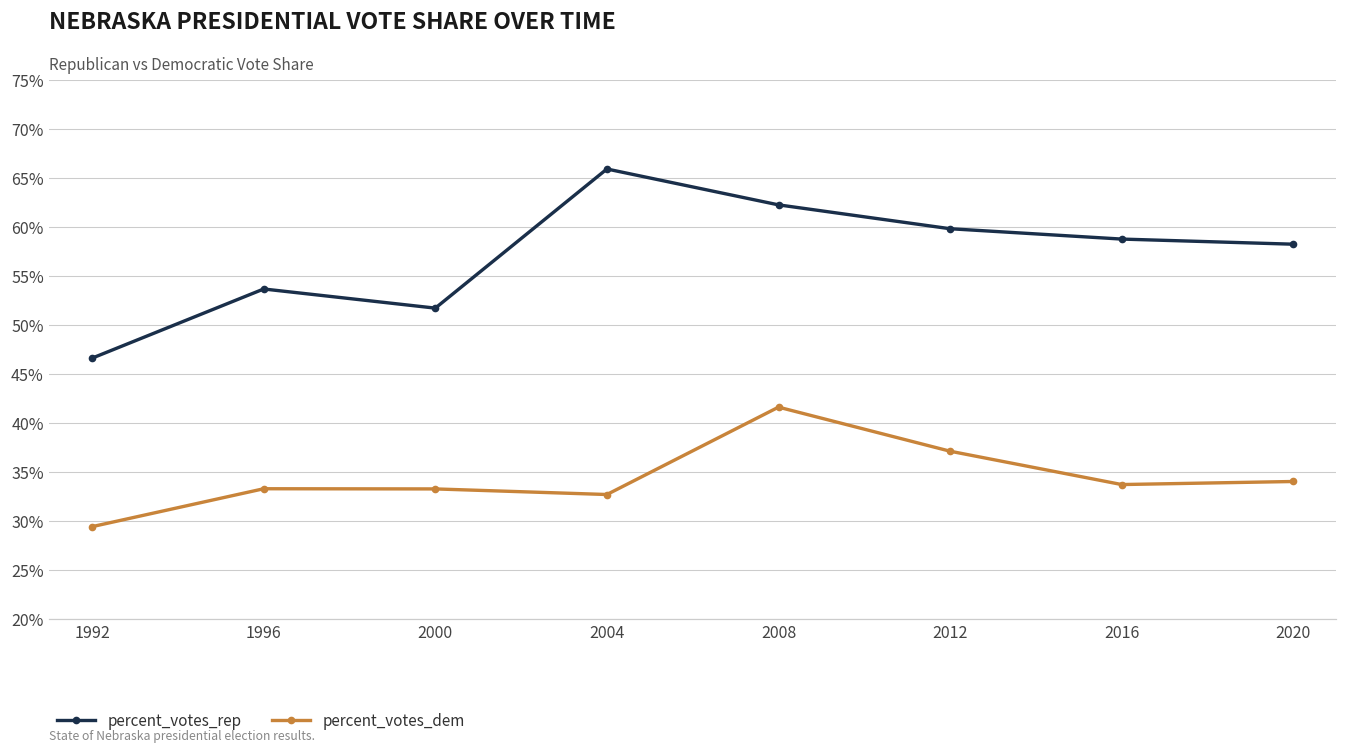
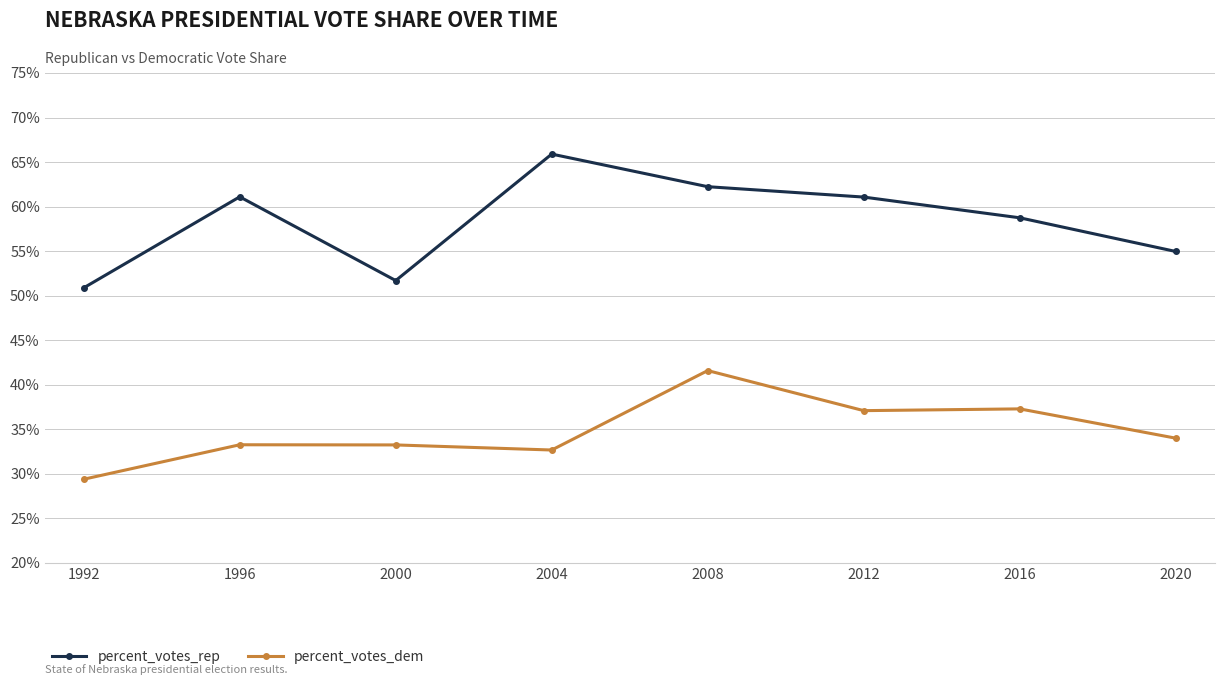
percent_votes_rep, 1992: 47% -> 51%
percent_votes_rep, 1996: 54% -> 61%
percent_votes_rep, 2012: 60% -> 61%
percent_votes_dem, 2016: 34% -> 37%
percent_votes_rep, 2020: 58% -> 55%
